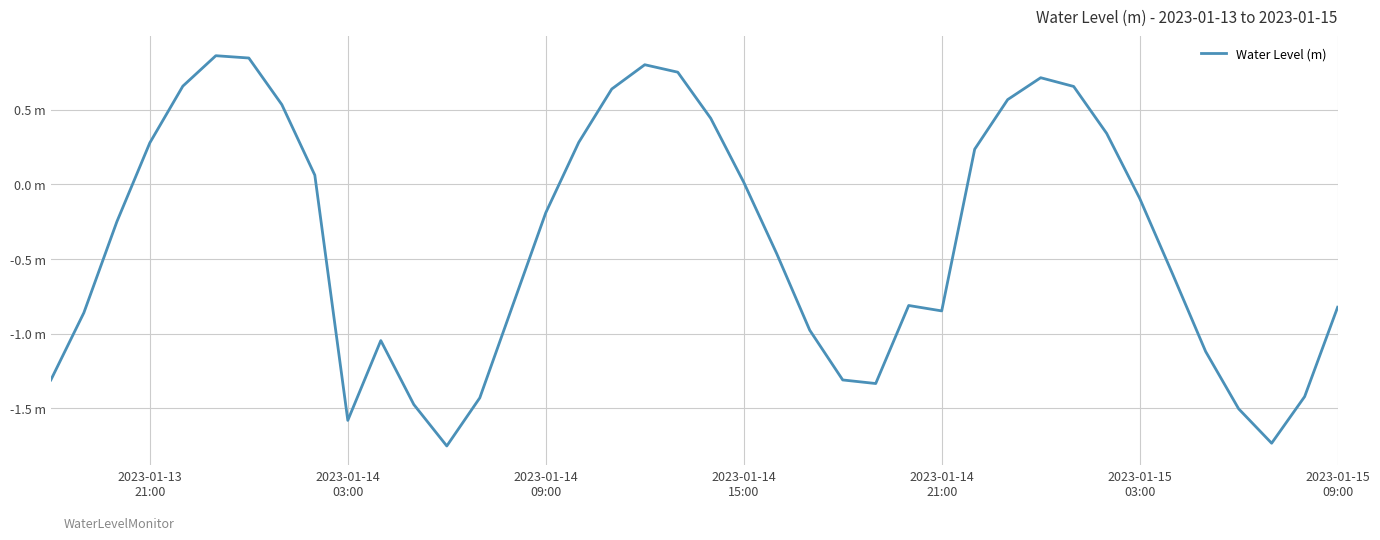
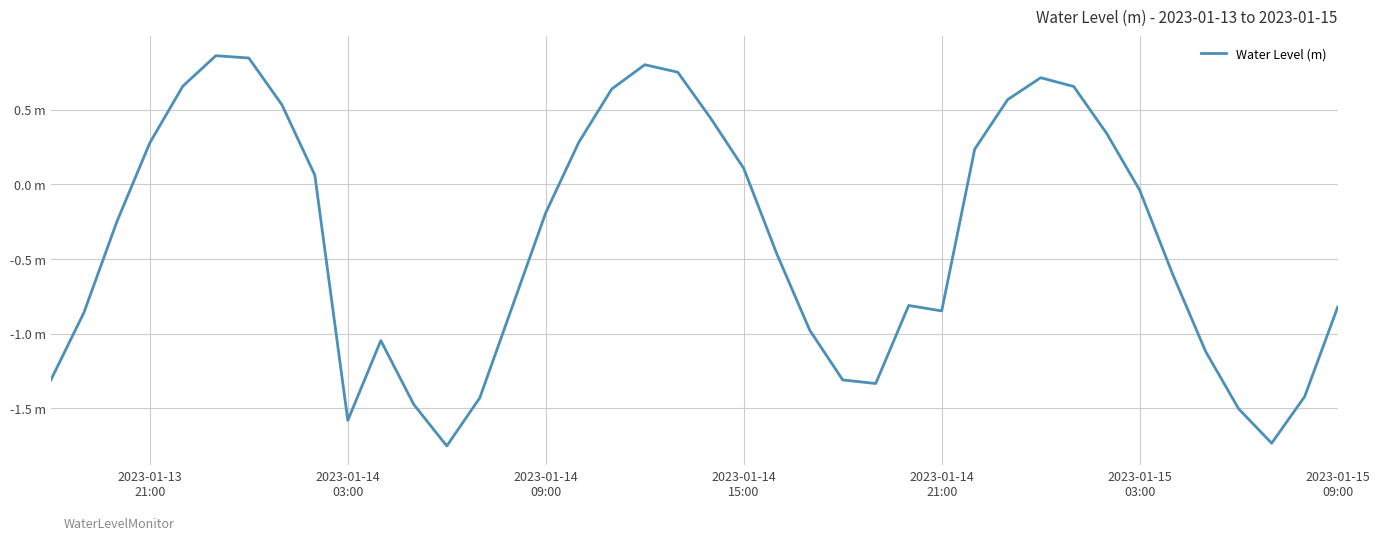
2023-01-14 15:00: 0.01 m -> 0.11 m
2023-01-15 03:00: -0.09 m -> -0.04 m
